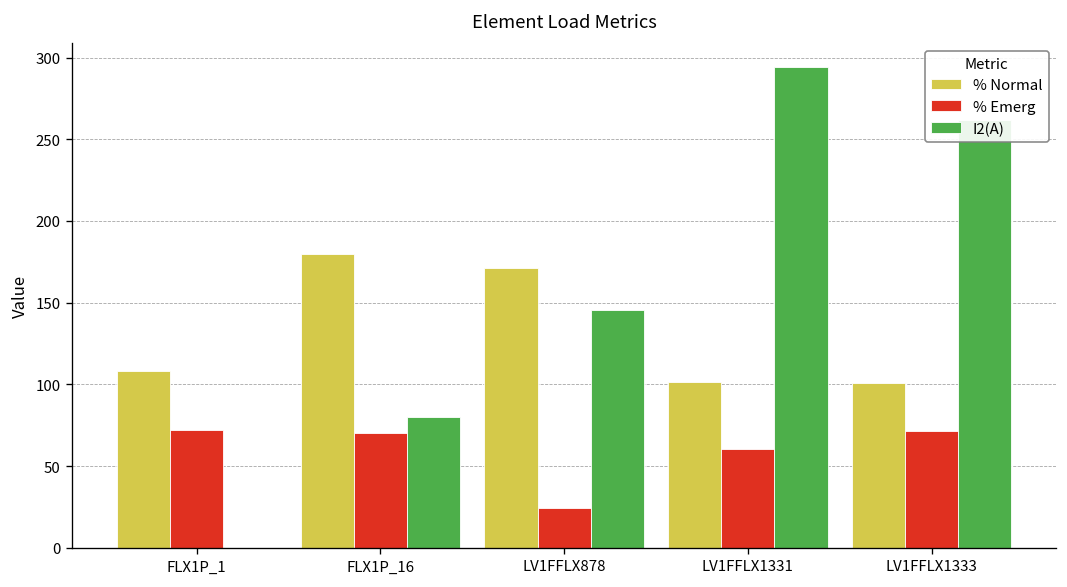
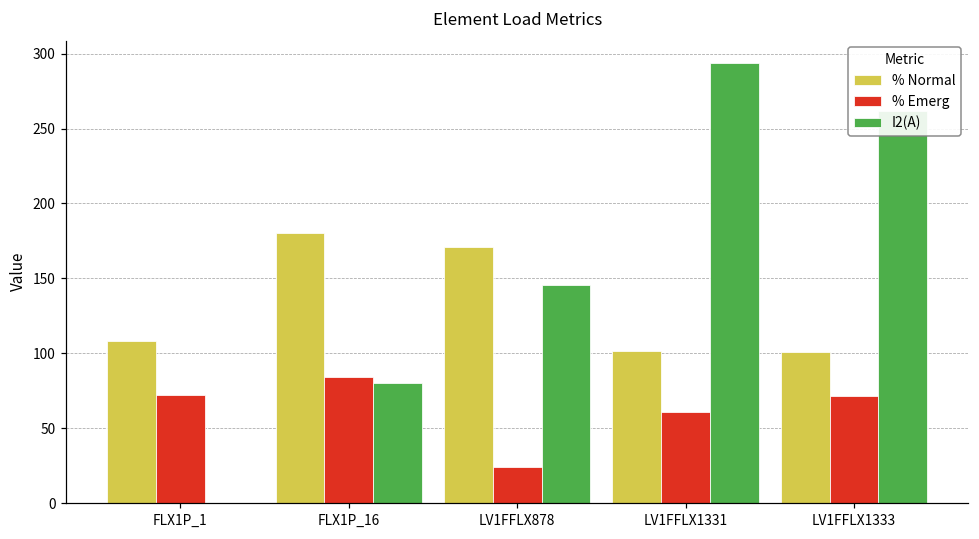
% Emerg, FLX1P_16: 70 -> 84
